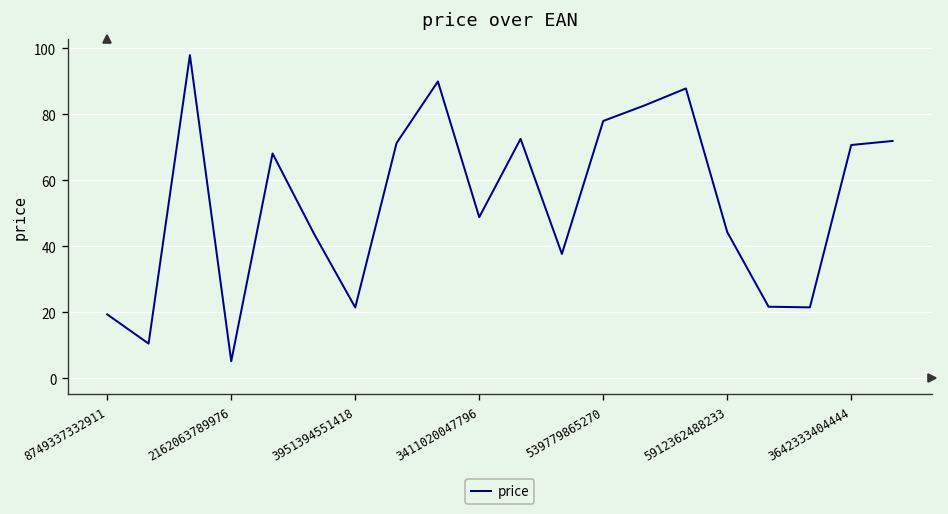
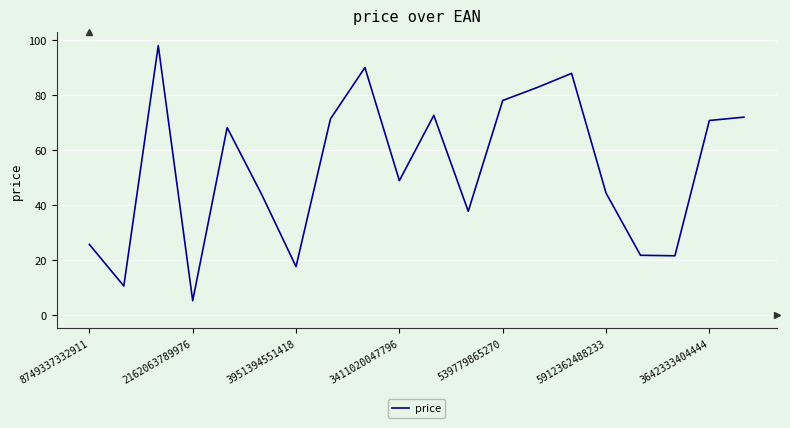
8749337332911: 19 -> 26
3951394551418: 21 -> 18
